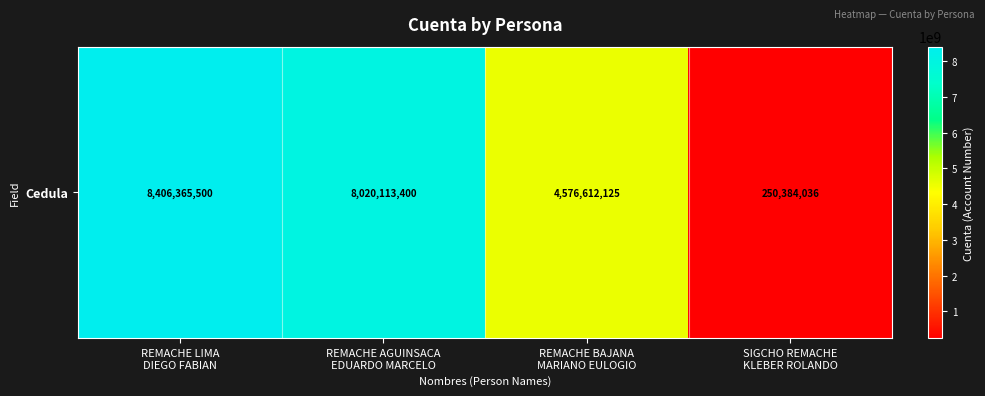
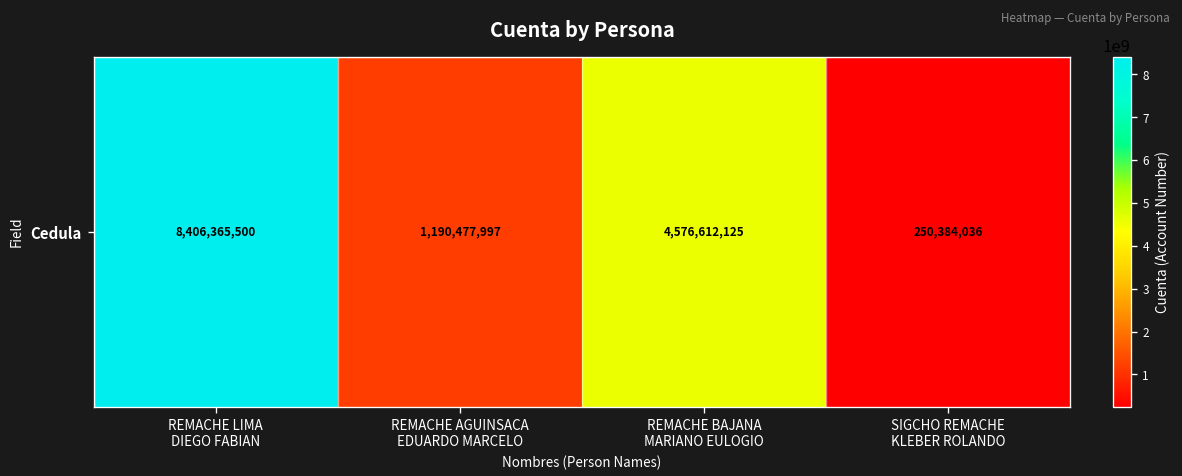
Cedula, REMACHE AGUINSACA EDUARDO MARCELO: 8,020,113,400 -> 1,190,477,997
